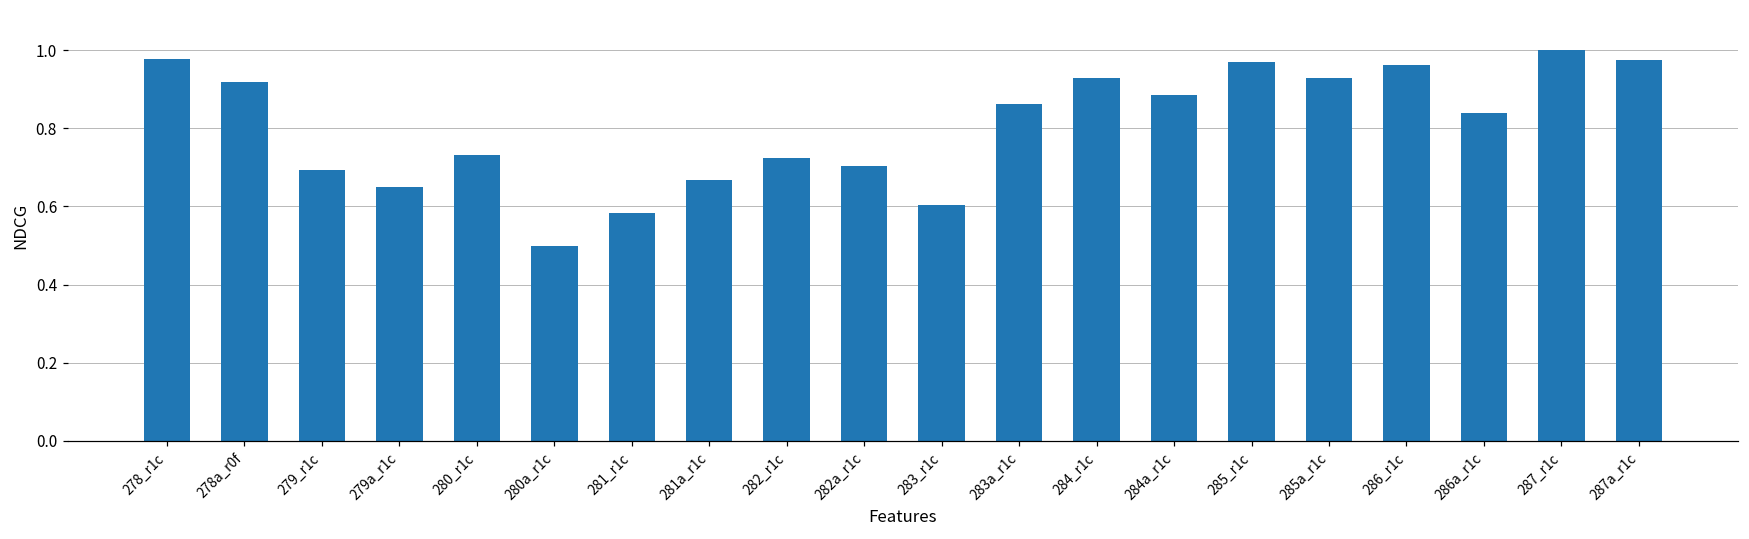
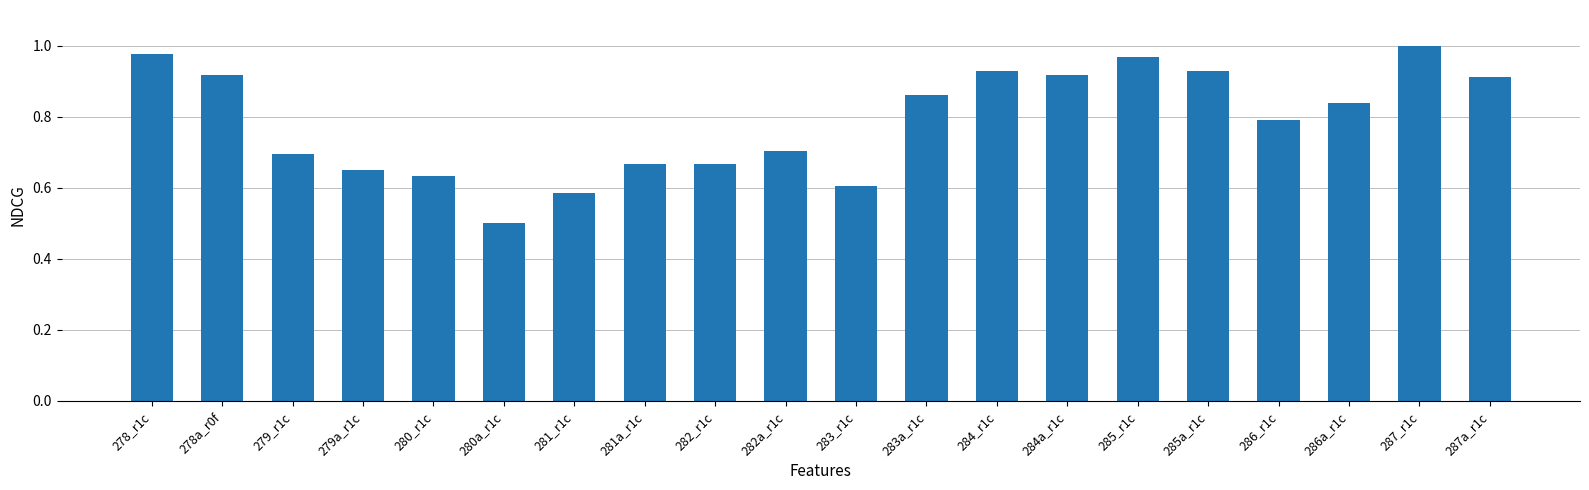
280_r1c: 0.73 -> 0.63
282_r1c: 0.72 -> 0.67
284a_r1c: 0.88 -> 0.92
286_r1c: 0.96 -> 0.79
287a_r1c: 0.97 -> 0.91
